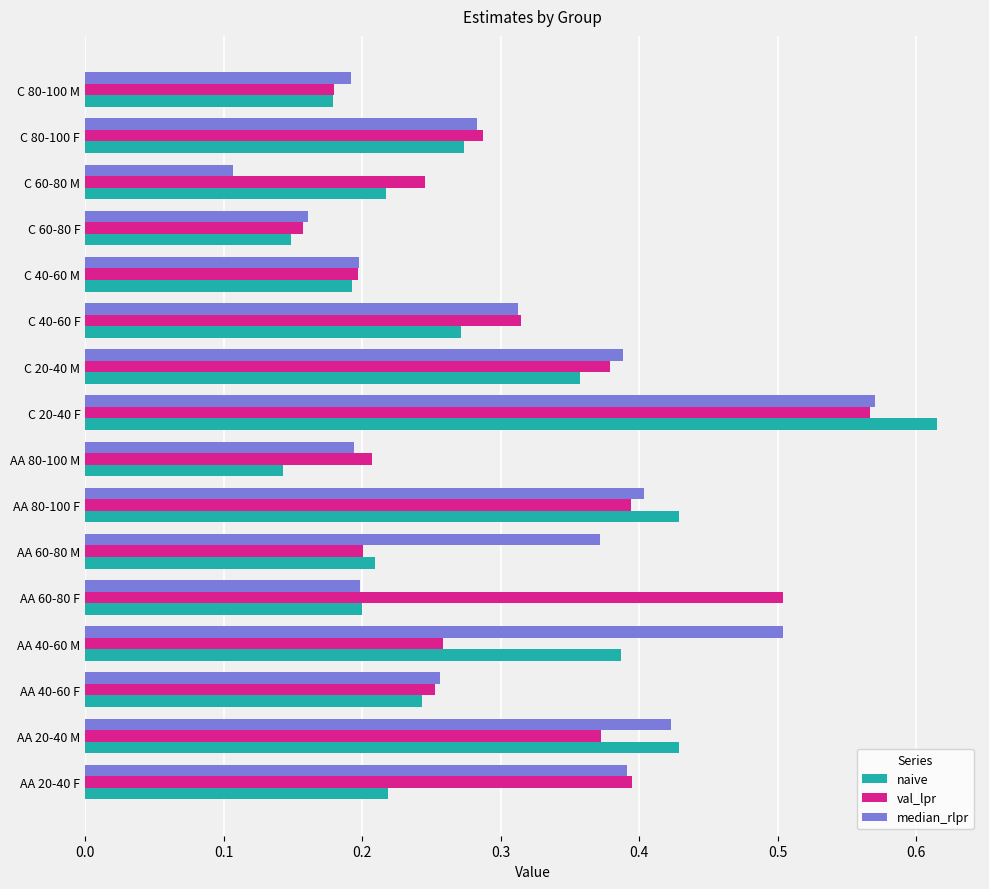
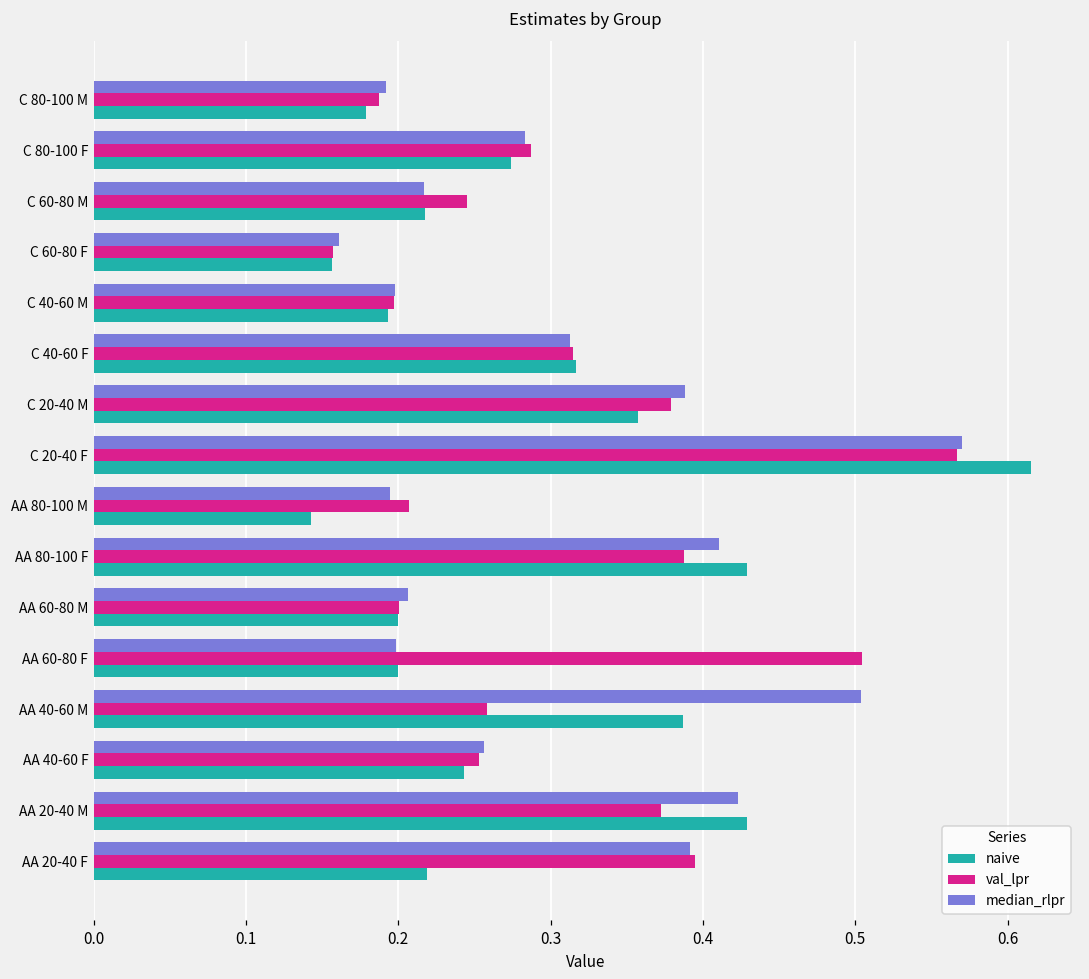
val_lpr, C 80-100 M: 0.180 -> 0.188
median_rlpr, C 60-80 M: 0.107 -> 0.217
naive, C 60-80 F: 0.148 -> 0.156
naive, C 40-60 F: 0.272 -> 0.317
median_rlpr, AA 80-100 F: 0.404 -> 0.410
val_lpr, AA 80-100 F: 0.394 -> 0.387
median_rlpr, AA 60-80 M: 0.372 -> 0.206
naive, AA 60-80 M: 0.209 -> 0.200
